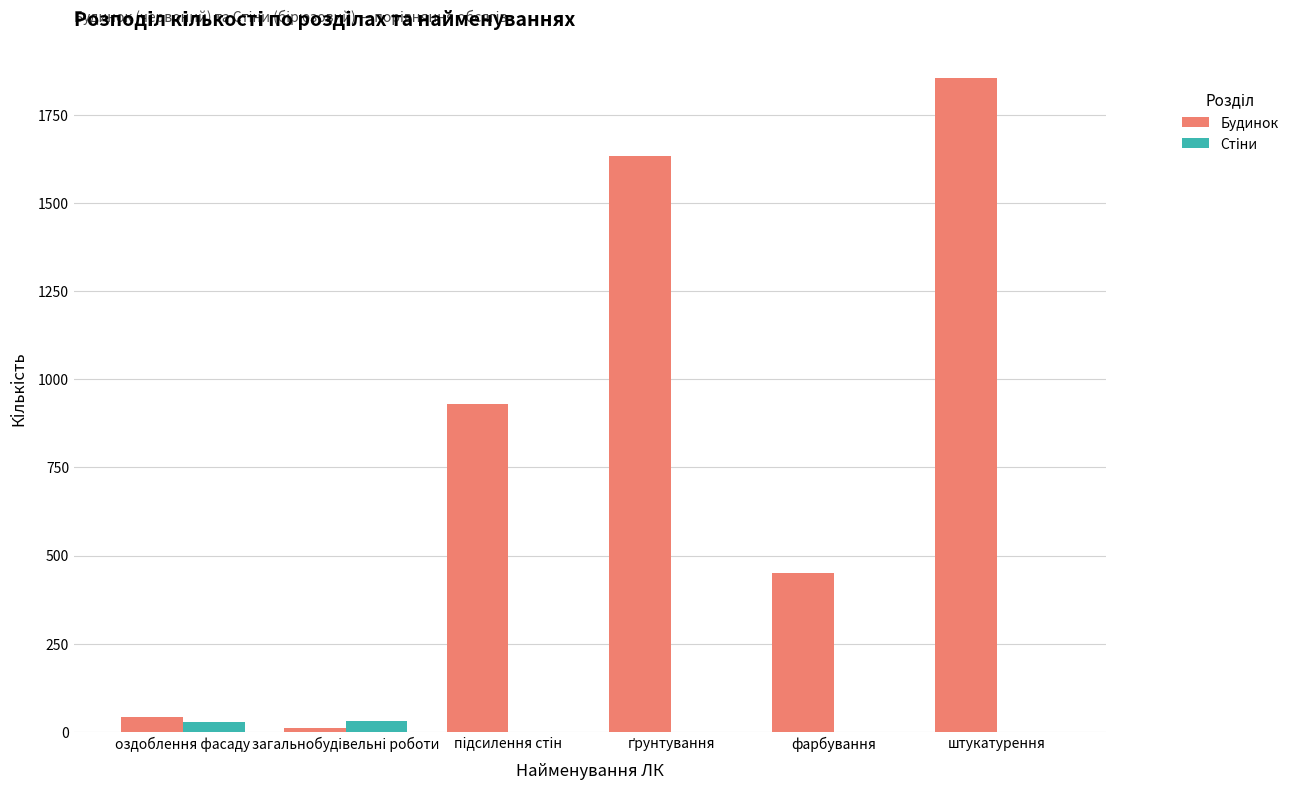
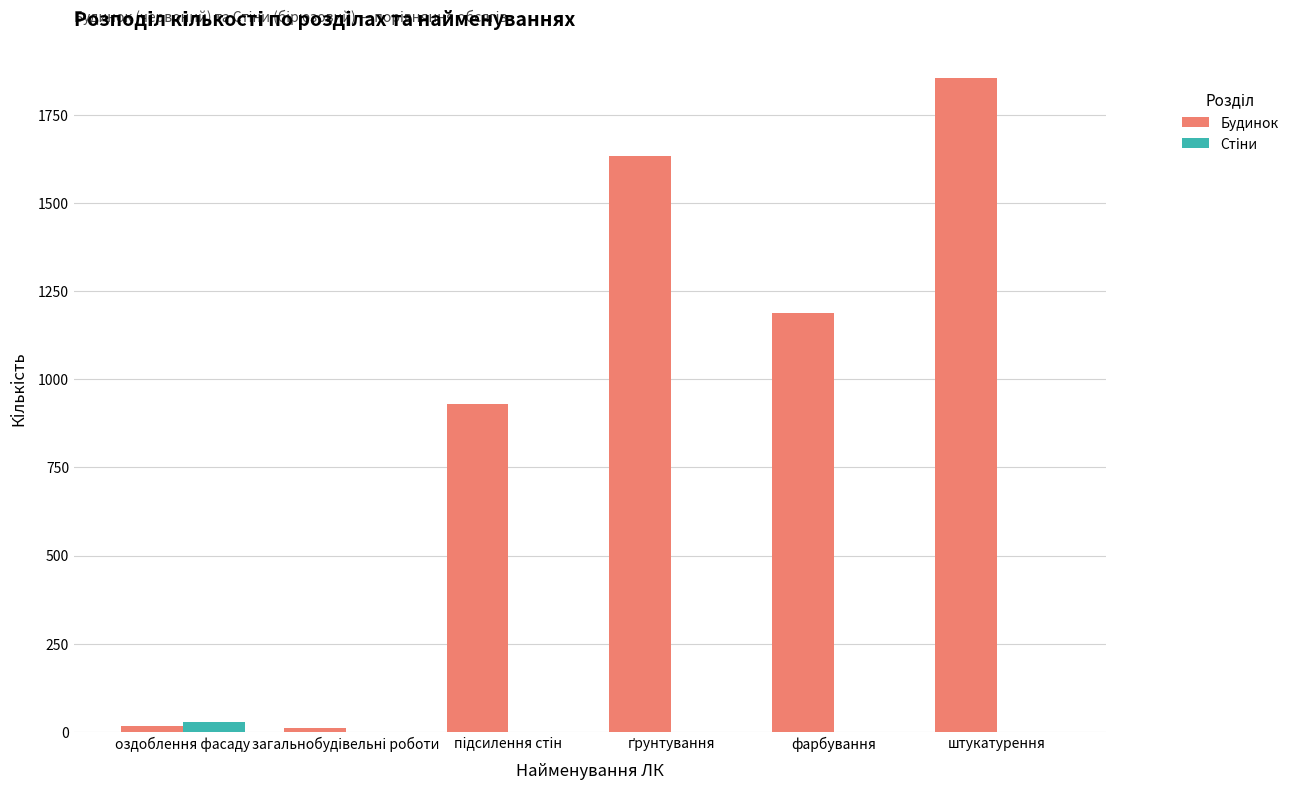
Будинок, оздоблення фасаду: 40 -> 20
Стiни, загальнобудівельні роботи: 30 -> 0
Будинок, фарбування: 450 -> 1190
